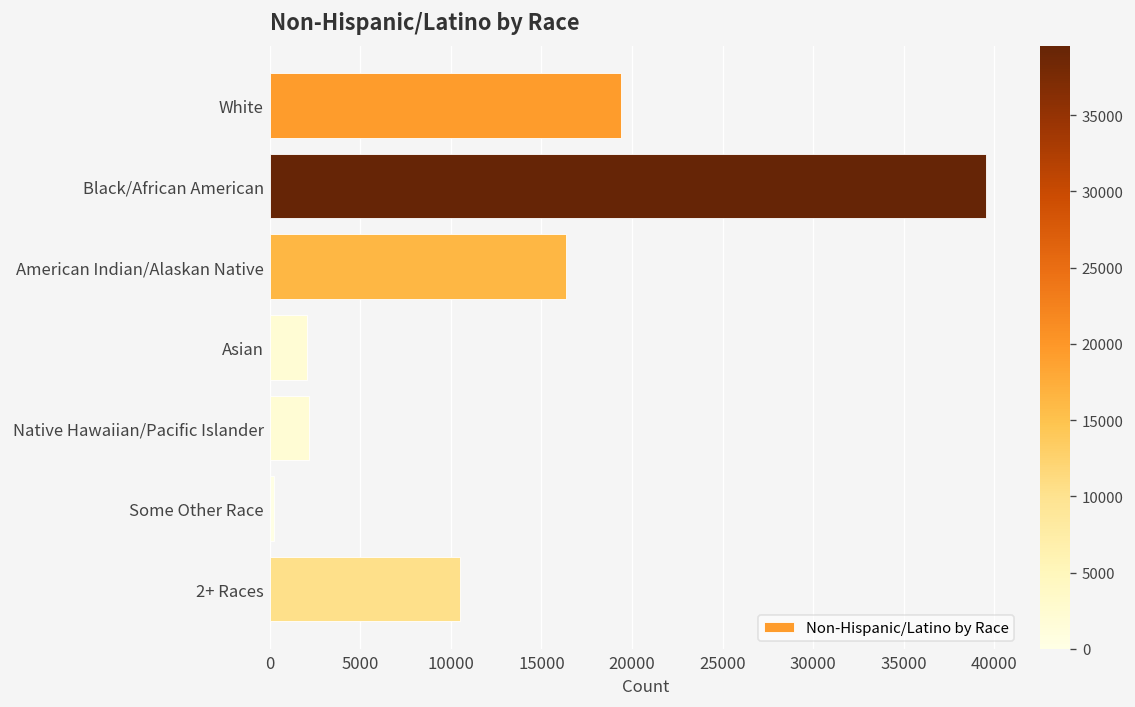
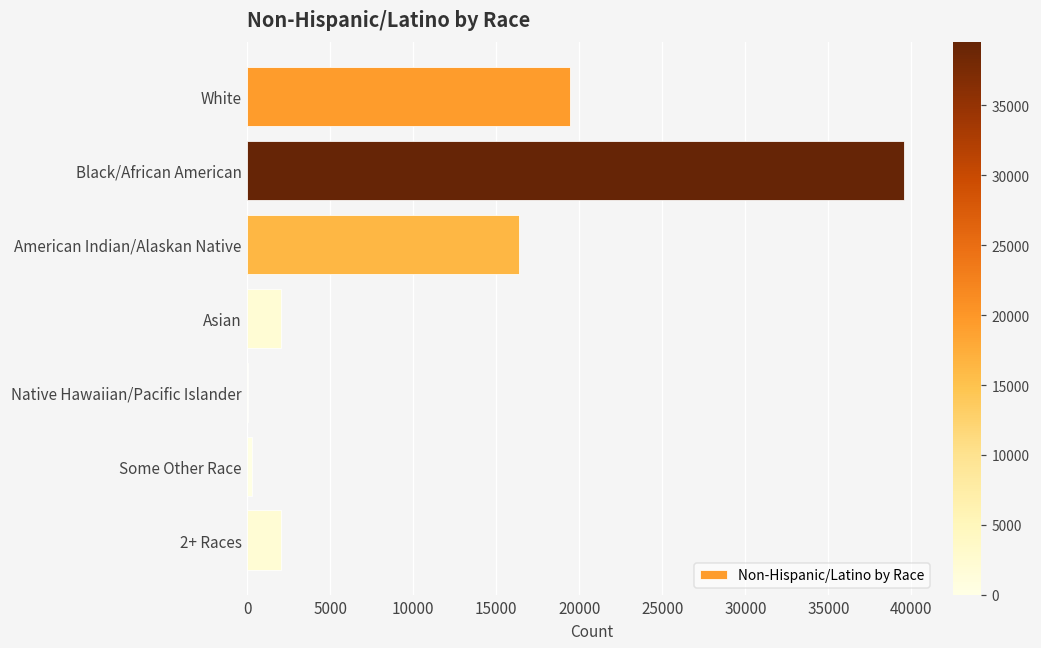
Native Hawaiian/Pacific Islander: 2200 -> 100
2+ Races: 10500 -> 2000
